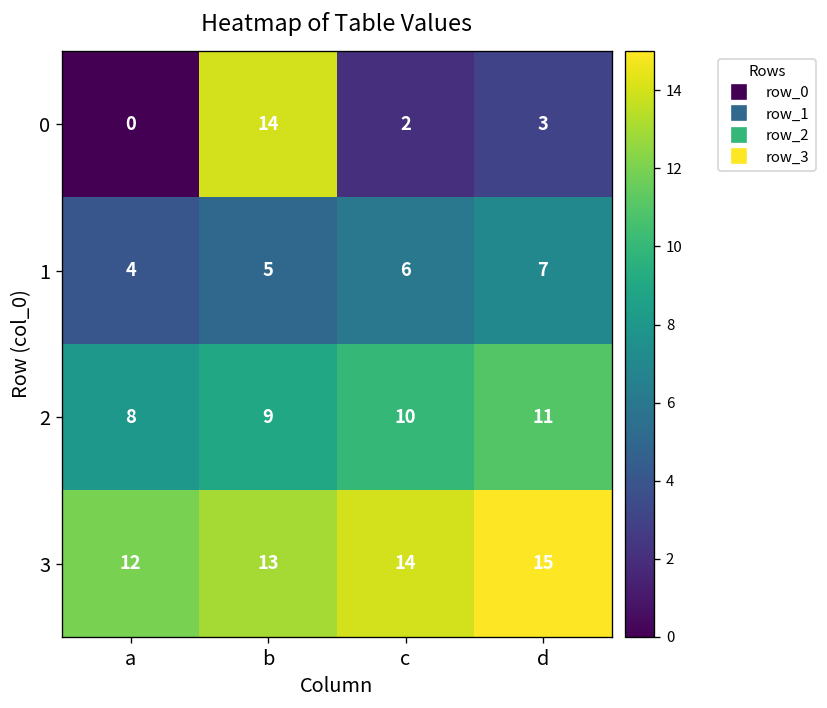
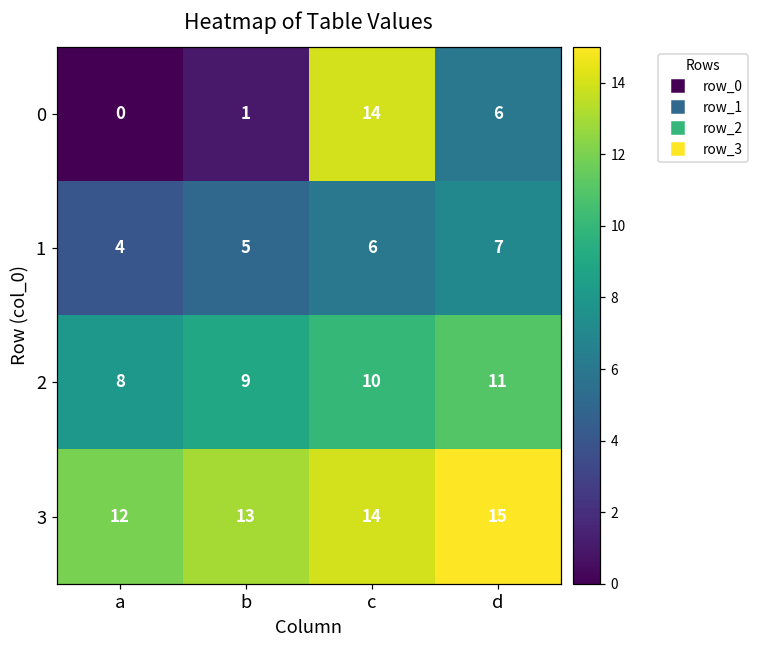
0, b: 14 -> 1
0, c: 2 -> 14
0, d: 3 -> 6
